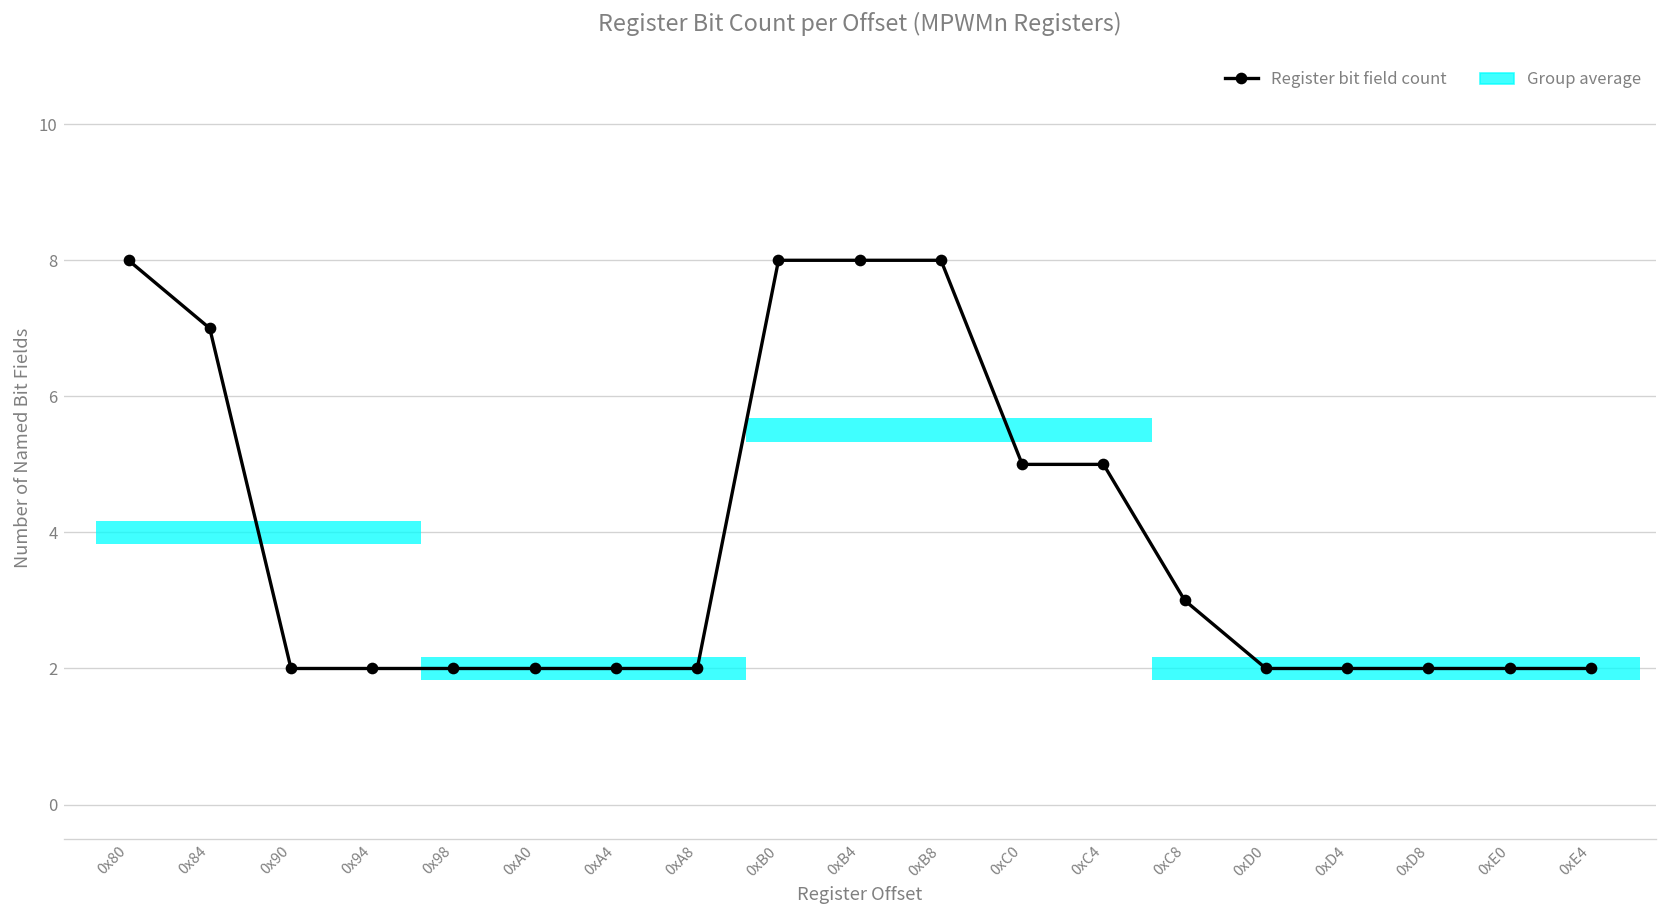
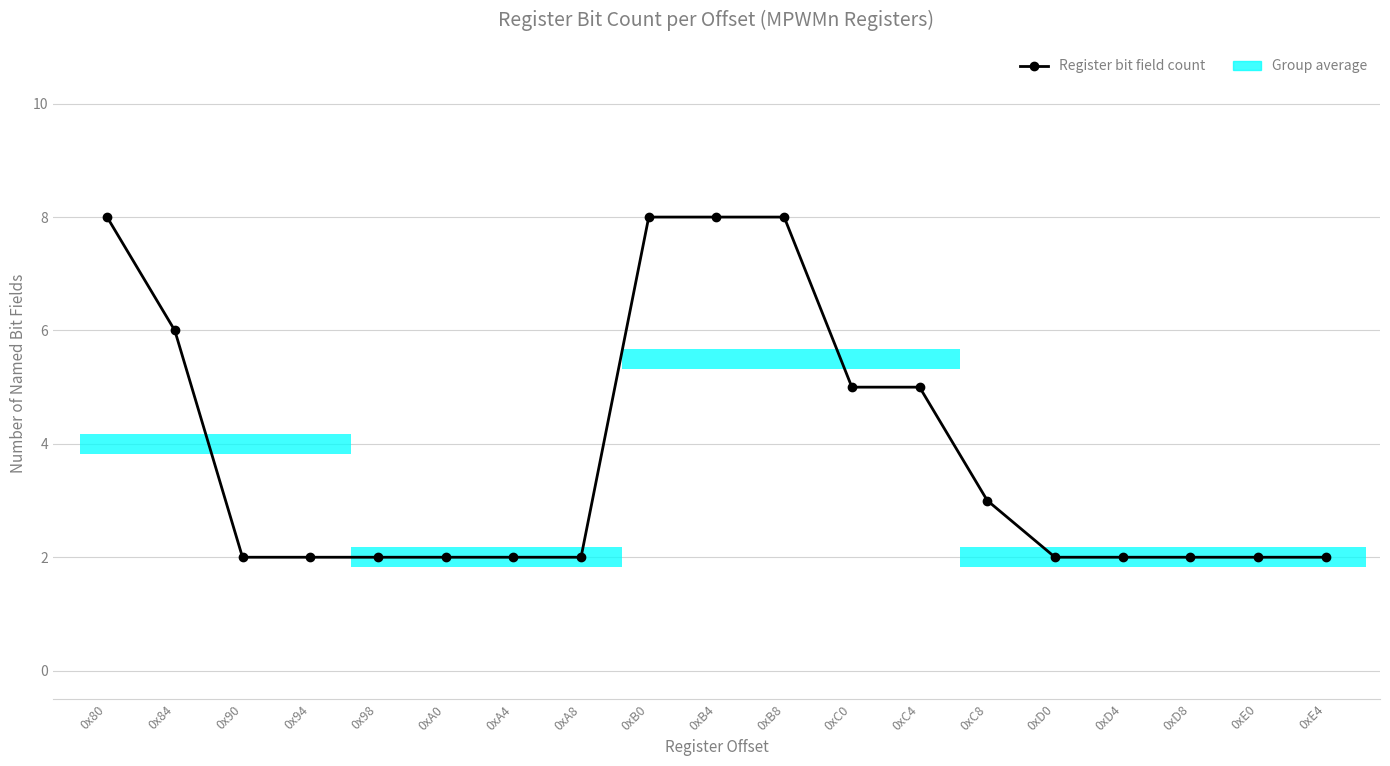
Register bit field count, 0x84: 7 -> 6
